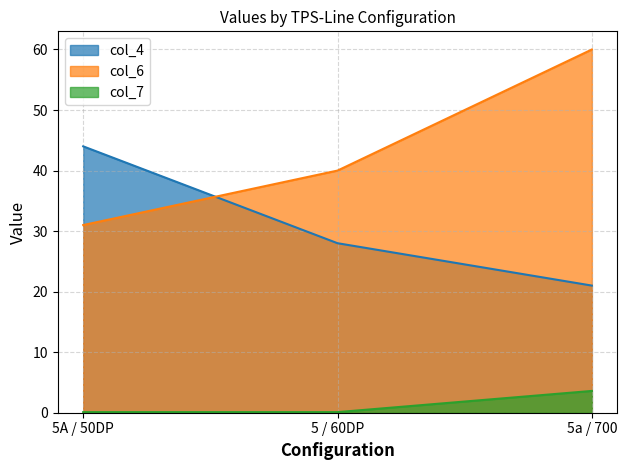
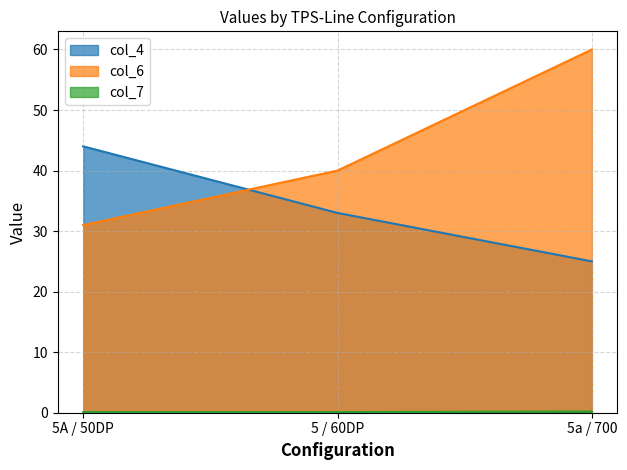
col_4, 5 / 60DP: 28 -> 33
col_4, 5a / 700: 21 -> 25
col_7, 5a / 700: 4 -> 0
